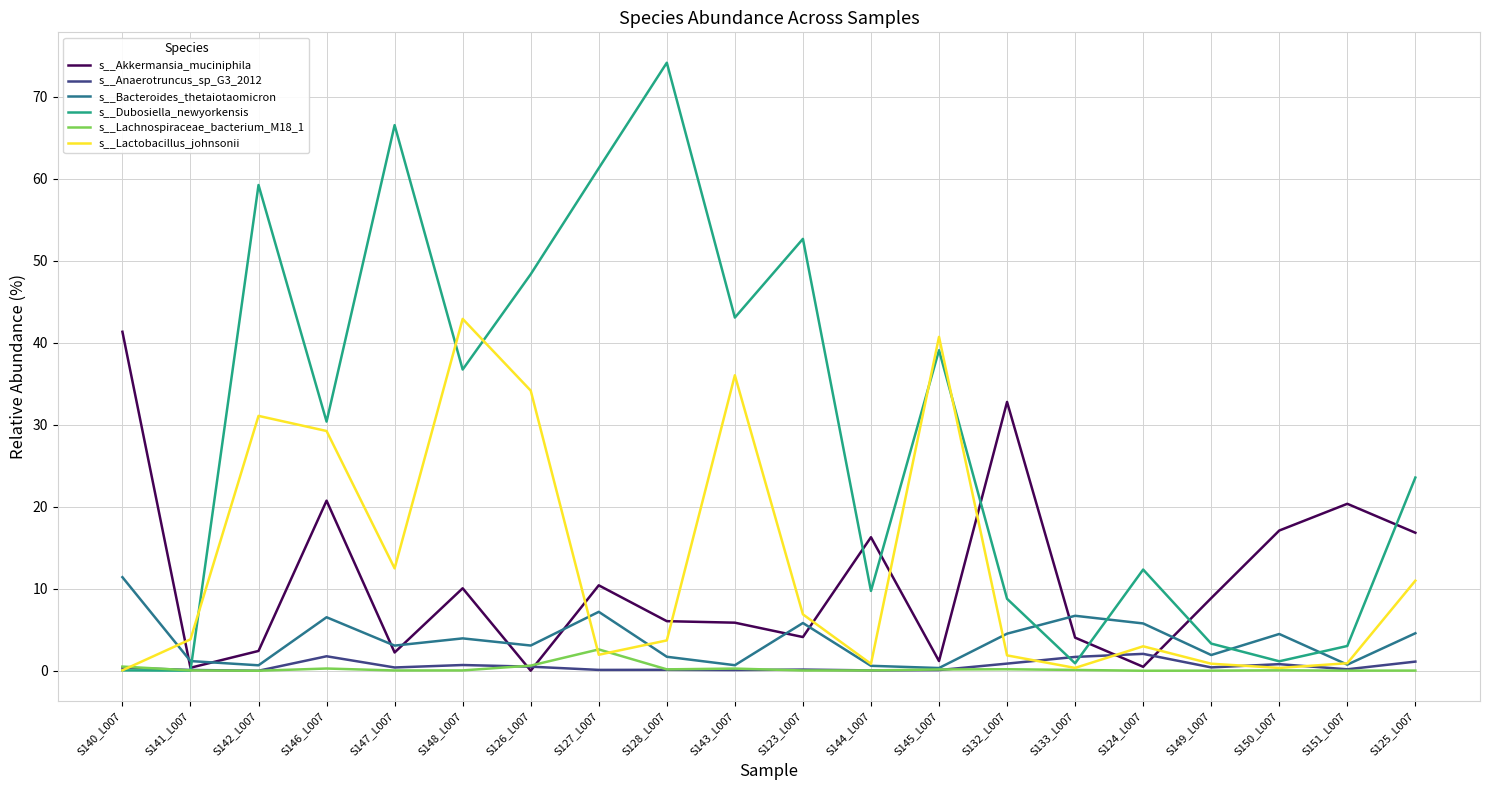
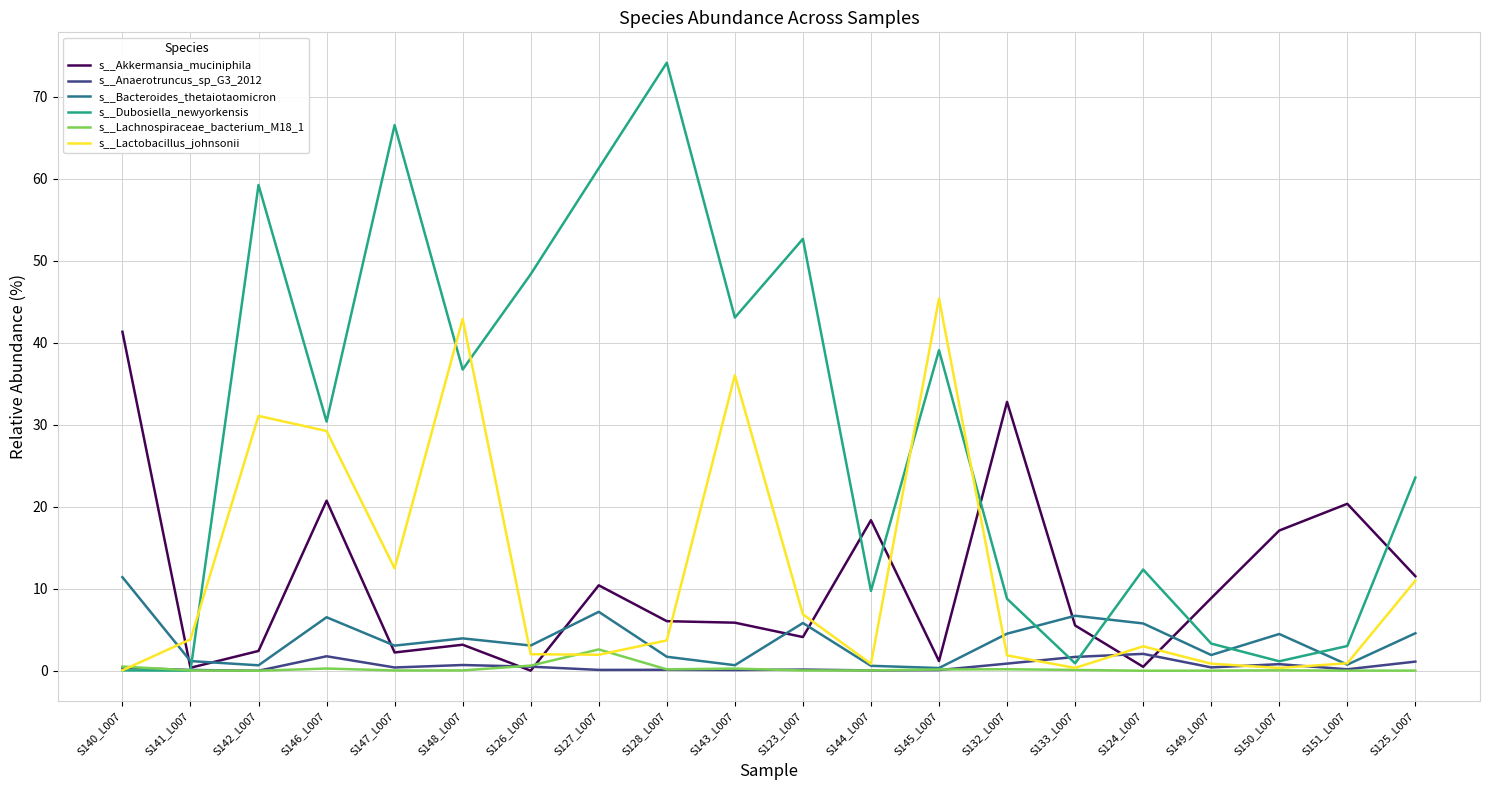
s__Akkermansia_muciniphila, S148_L007: 10 -> 3
s__Lactobacillus_johnsonii, S126_L007: 34 -> 2
s__Akkermansia_muciniphila, S144_L007: 16 -> 18
s__Lactobacillus_johnsonii, S145_L007: 41 -> 45
s__Akkermansia_muciniphila, S133_L007: 4 -> 6
s__Akkermansia_muciniphila, S125_L007: 17 -> 12
